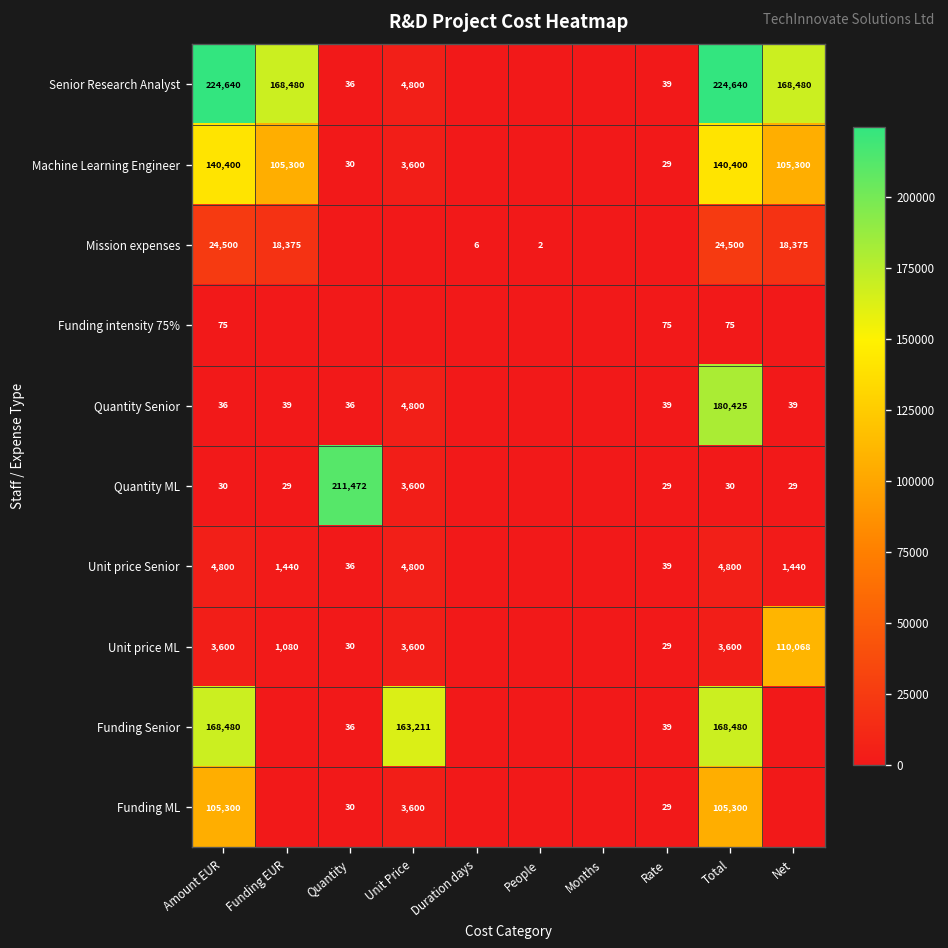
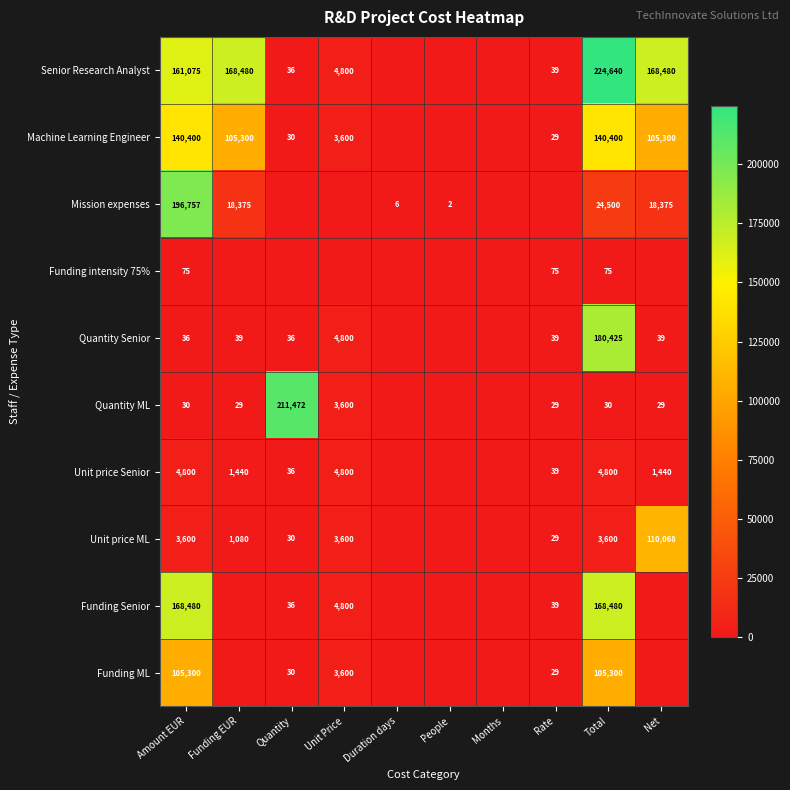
Senior Research Analyst, Amount EUR: 224,640 -> 161,075
Mission expenses, Amount EUR: 24,500 -> 196,757
Funding Senior, Unit Price: 163,211 -> 4,800
